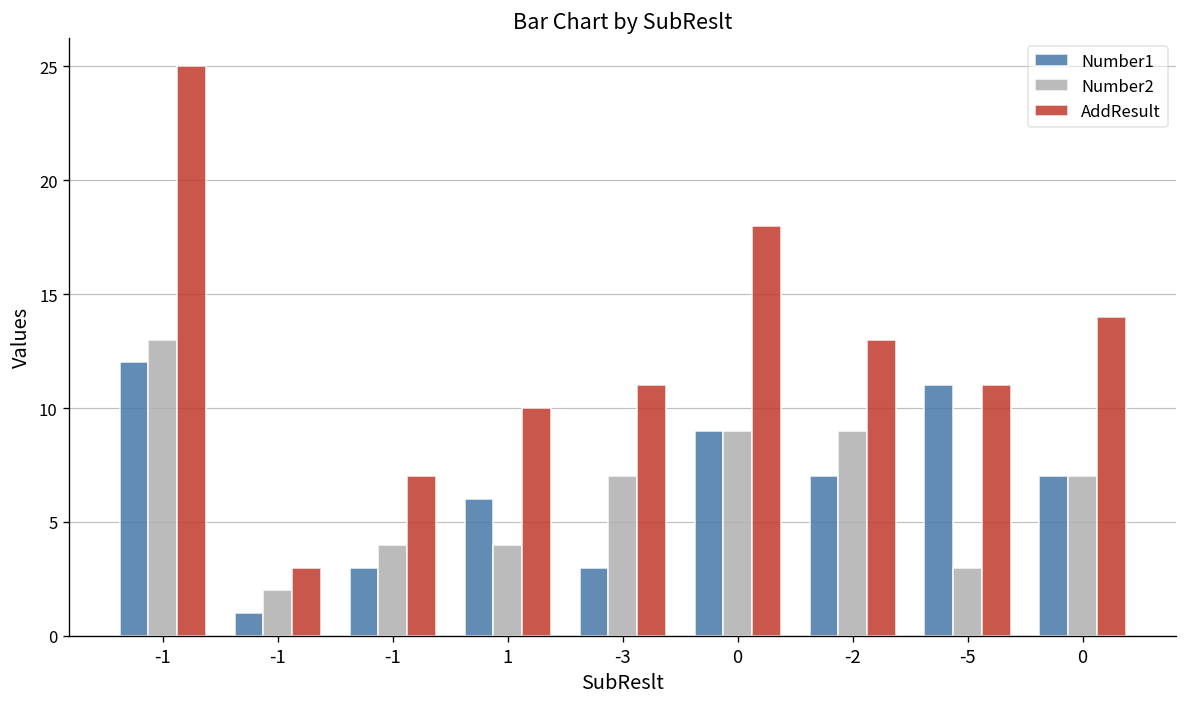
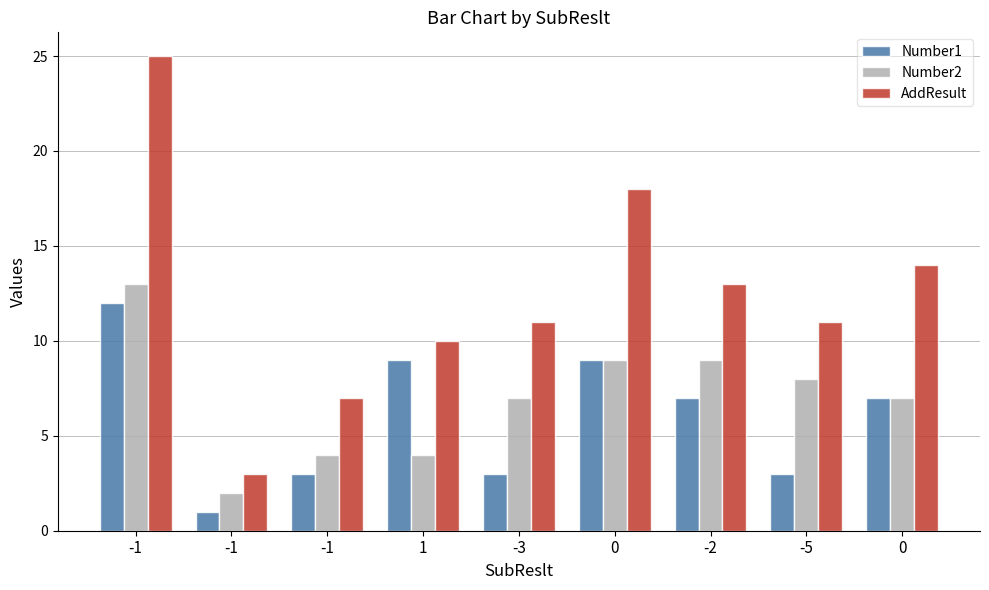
Number1, 1: 6 -> 9
Number1, -5: 11 -> 3
Number2, -5: 3 -> 8
